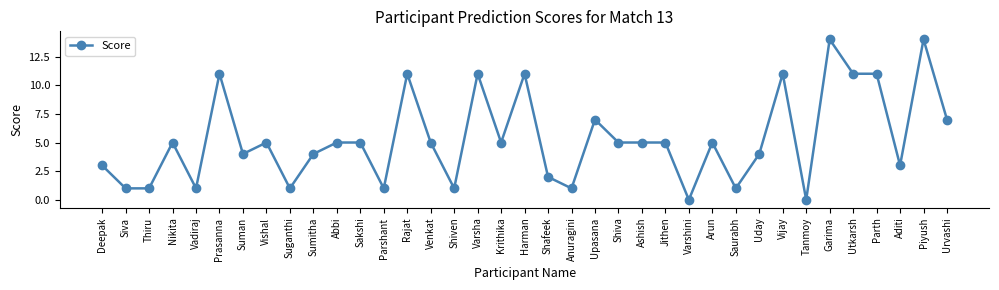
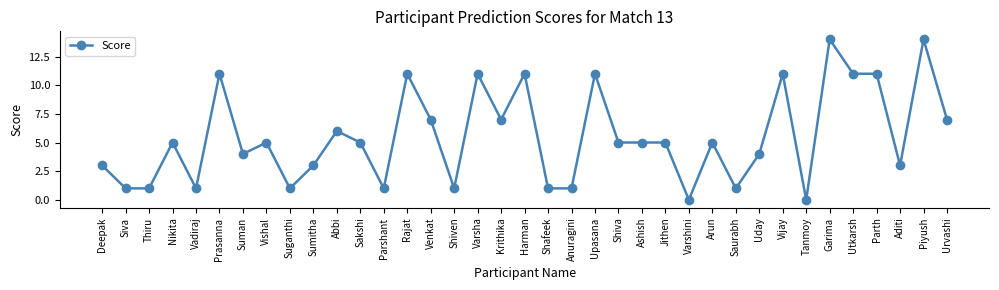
Sumitha: 4 -> 3
Abbi: 5 -> 6
Venkat: 5 -> 7
Krithika: 5 -> 7
Shafeek: 2 -> 1
Upasana: 7 -> 11
